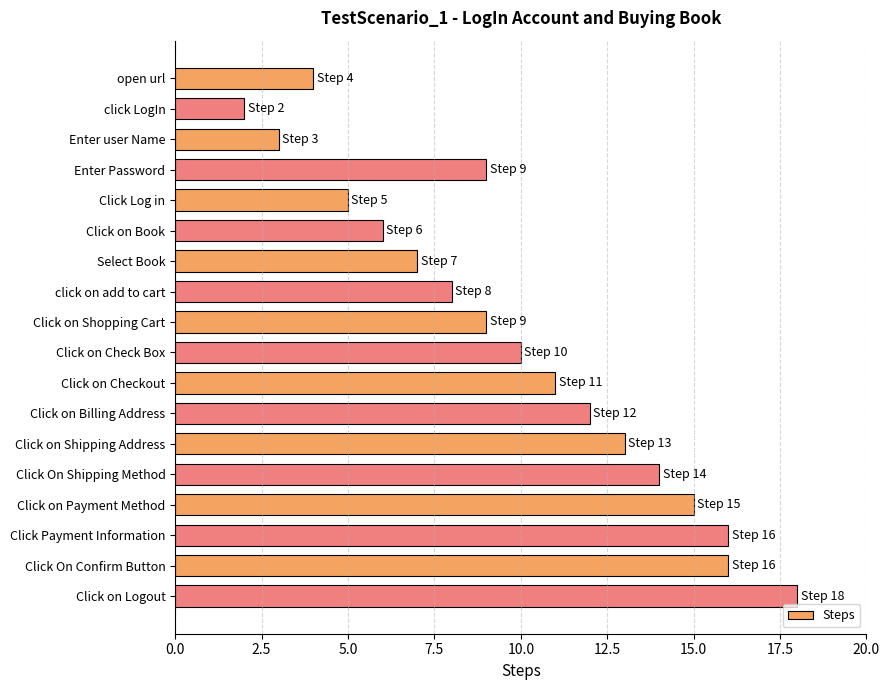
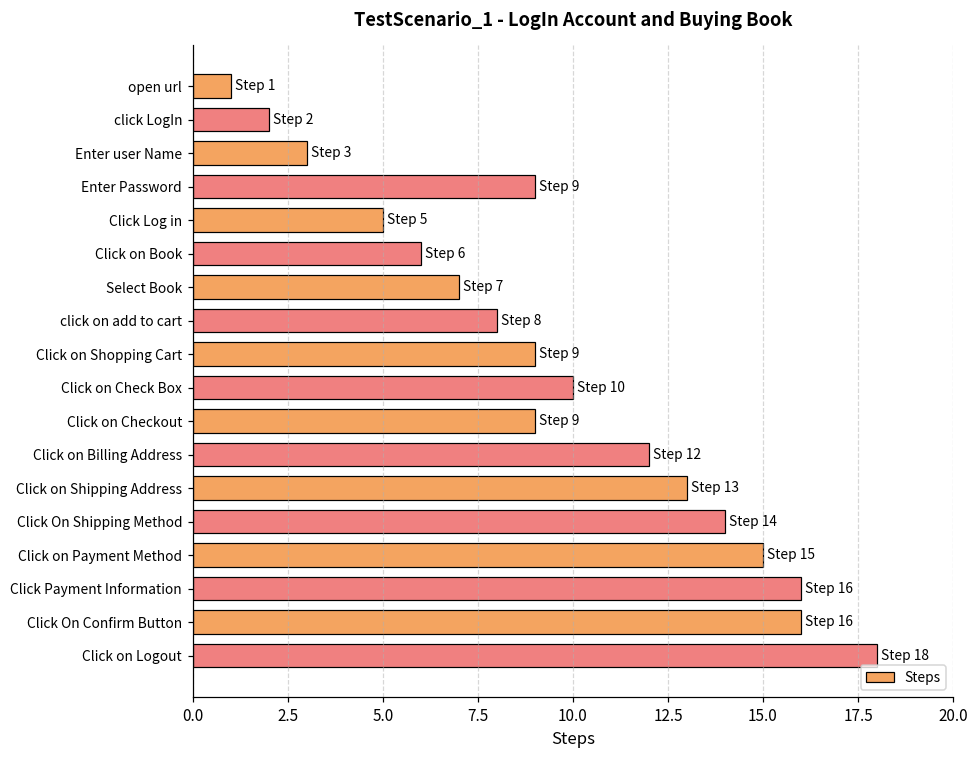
open url: 4 -> 1
Click on Checkout: 11 -> 9
